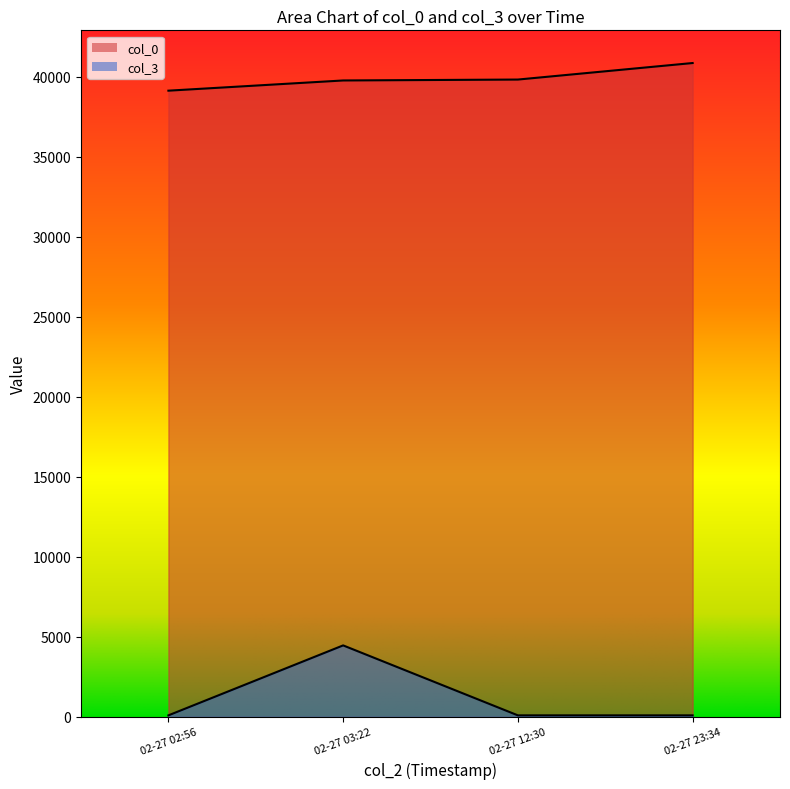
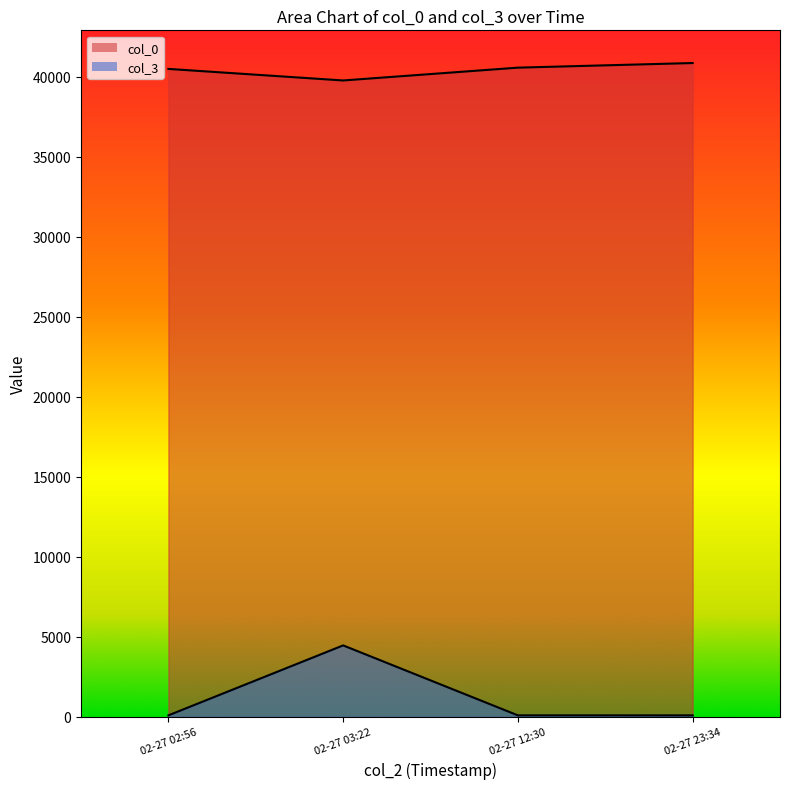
col_0, 02-27 02:56: 39100 -> 40500
col_0, 02-27 12:30: 39800 -> 40600
